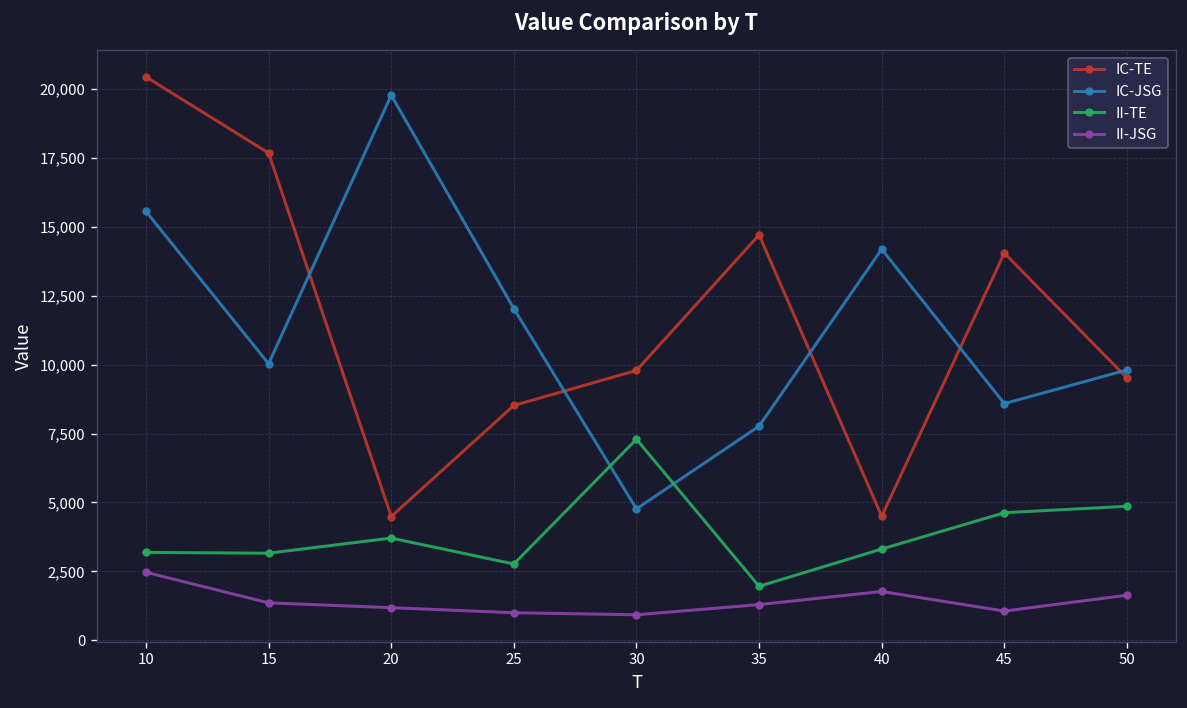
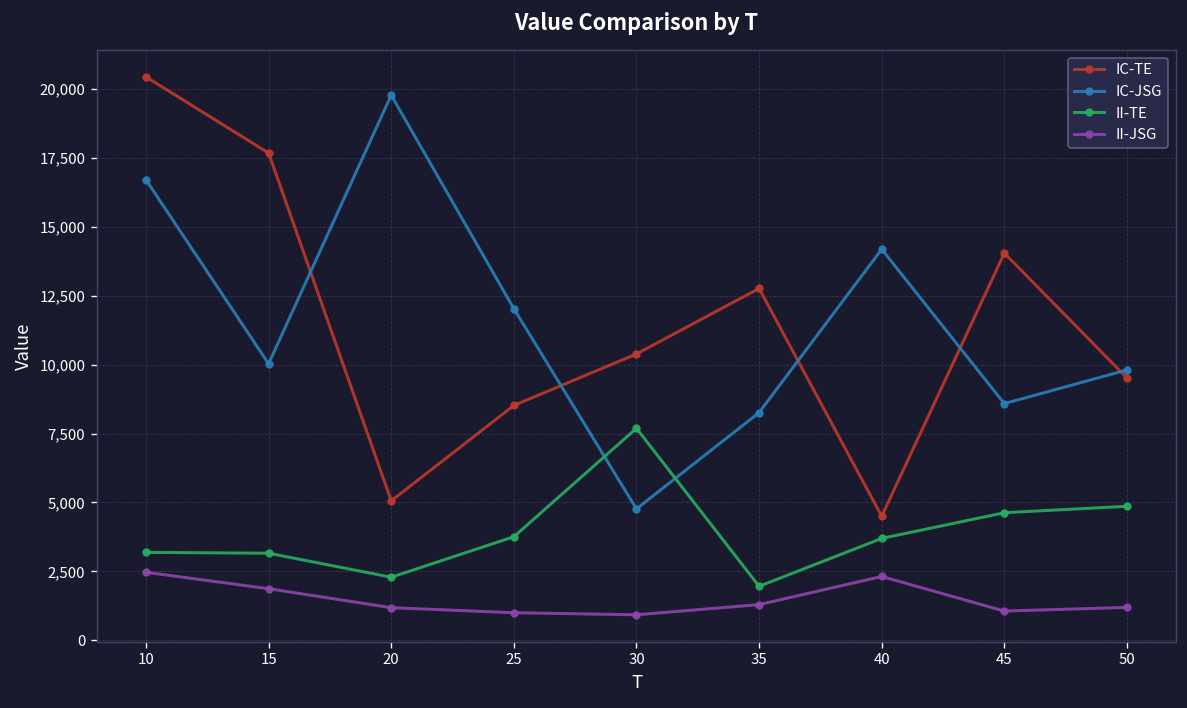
IC-JSG, 10: 15,600 -> 16,700
II-JSG, 15: 1,400 -> 1,900
IC-TE, 20: 4,500 -> 5,100
II-TE, 20: 3,700 -> 2,300
II-TE, 25: 2,800 -> 3,800
IC-TE, 30: 9,800 -> 10,400
II-TE, 30: 7,300 -> 7,700
IC-TE, 35: 14,700 -> 12,800
IC-JSG, 35: 7,800 -> 8,300
II-TE, 40: 3,300 -> 3,700
II-JSG, 40: 1,800 -> 2,300
II-JSG, 50: 1,600 -> 1,200
